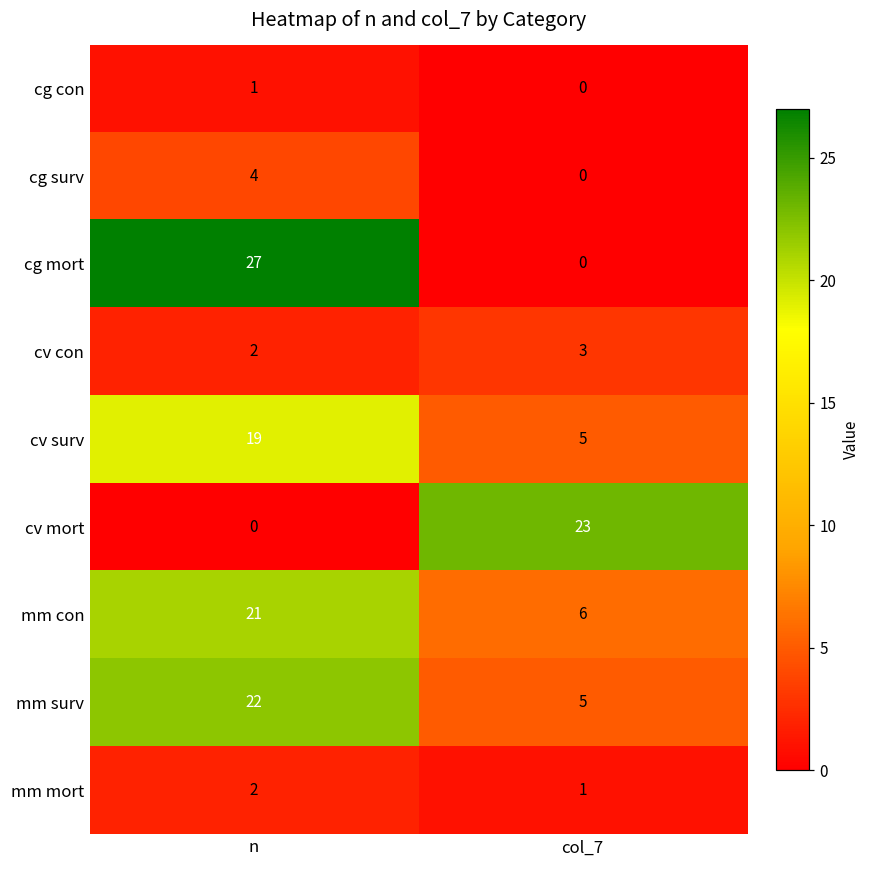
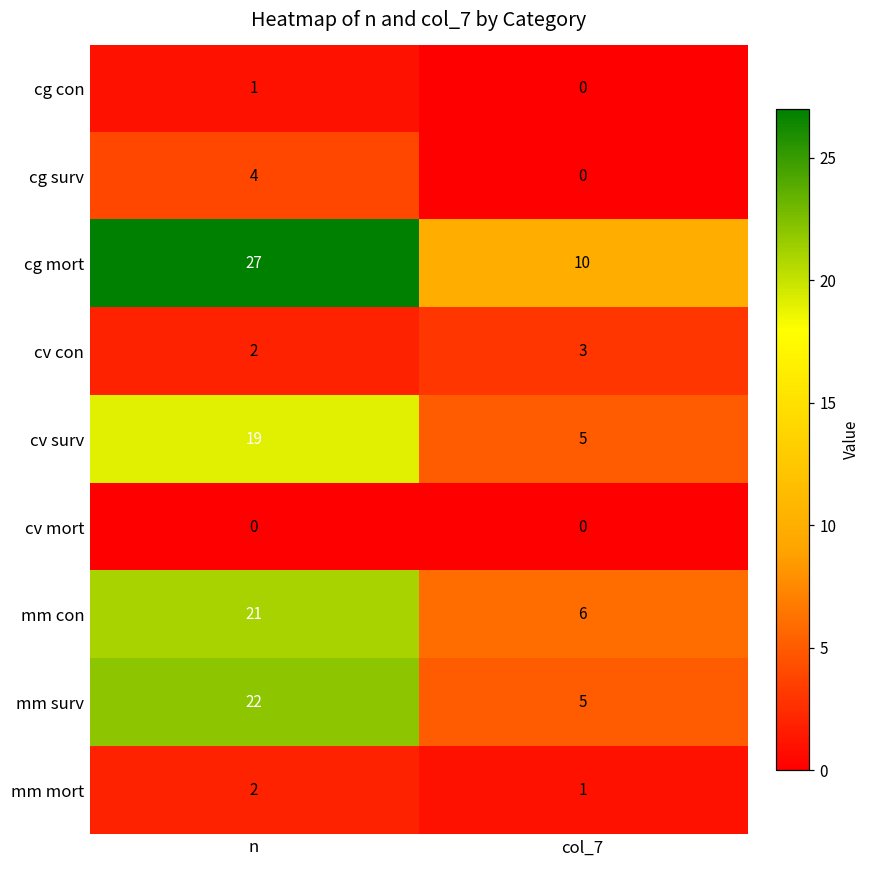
cg mort, col_7: 0 -> 10
cv mort, col_7: 23 -> 0
